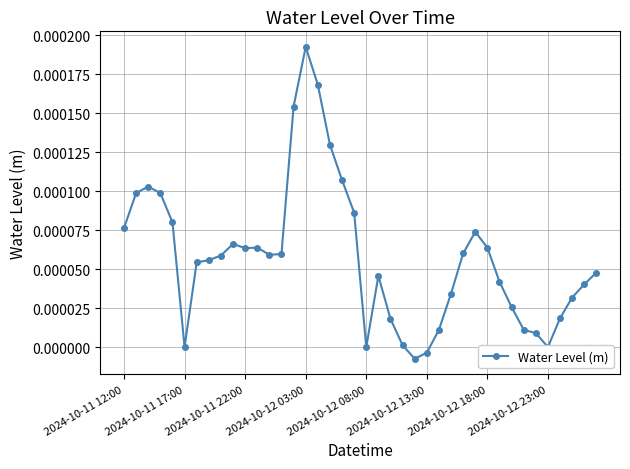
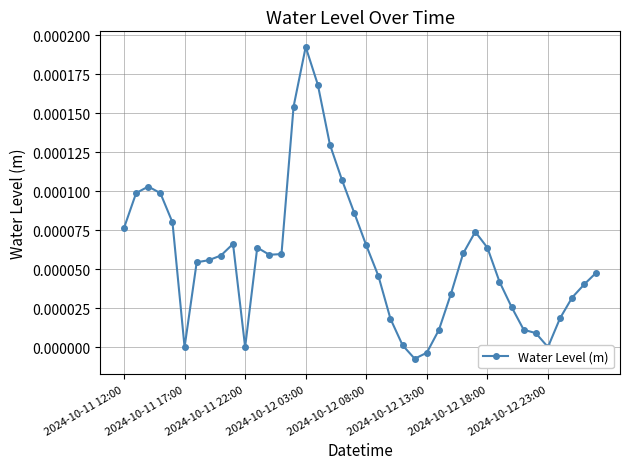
2024-10-11 22:00: 0.0001 -> 0.0000
2024-10-12 08:00: 0.0000 -> 0.0001
